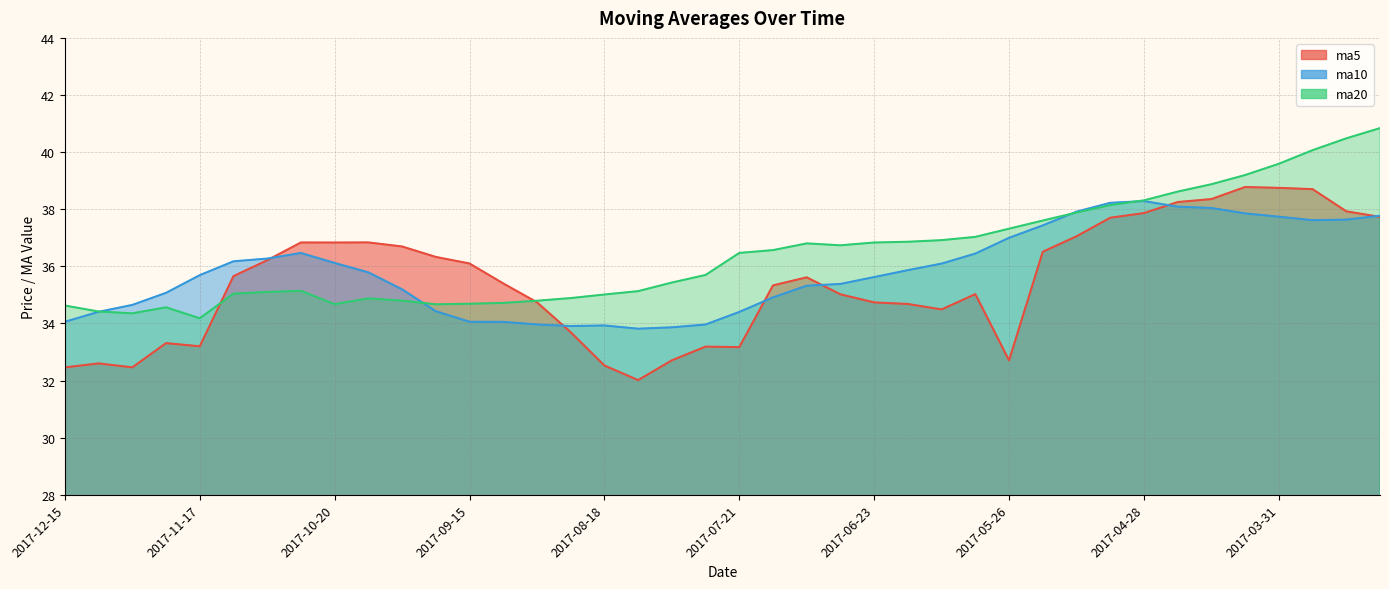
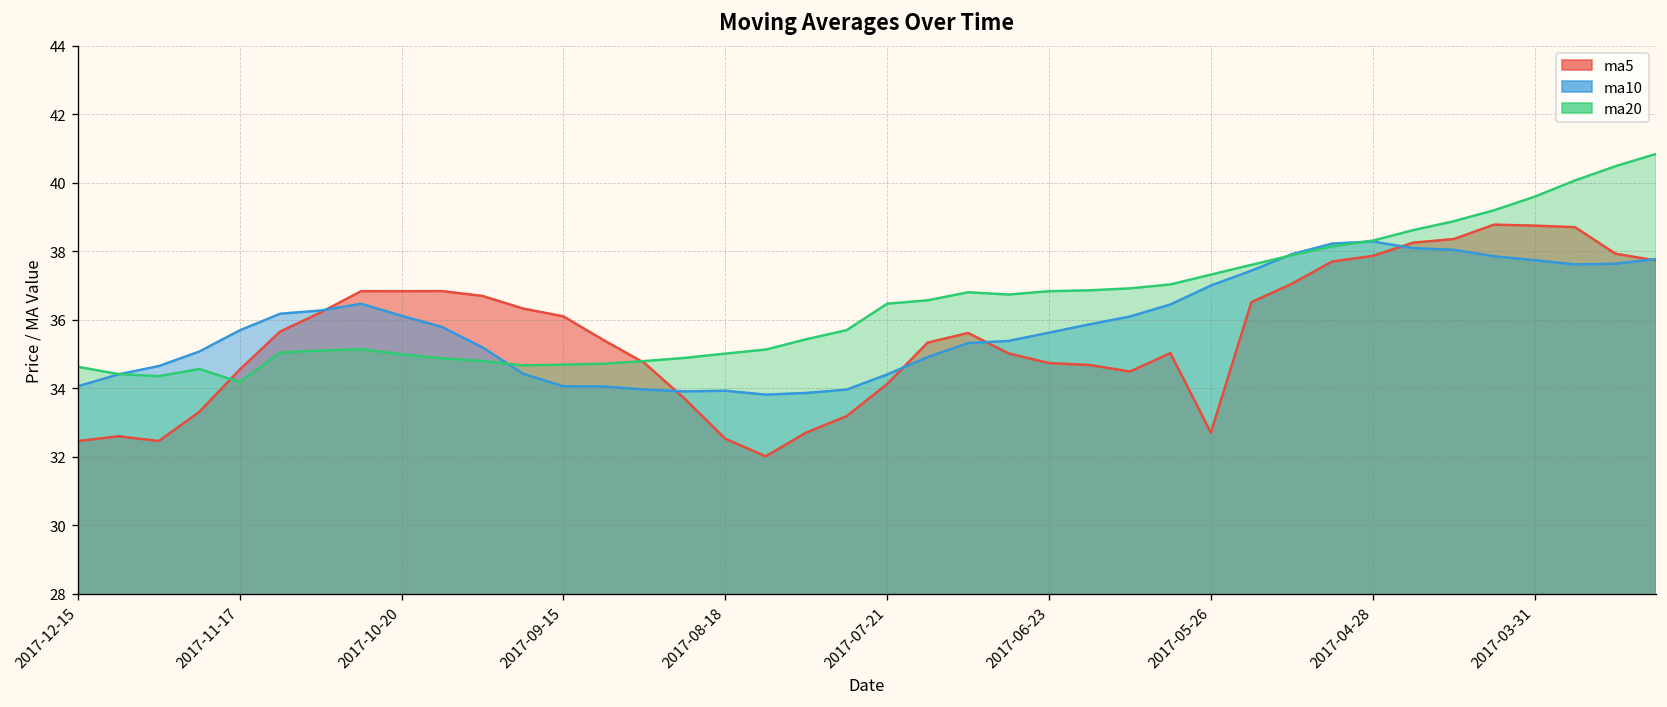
ma5, 2017-11-17: 33.2 -> 34.5
ma20, 2017-10-20: 34.7 -> 35.0
ma5, 2017-07-21: 33.2 -> 34.1
